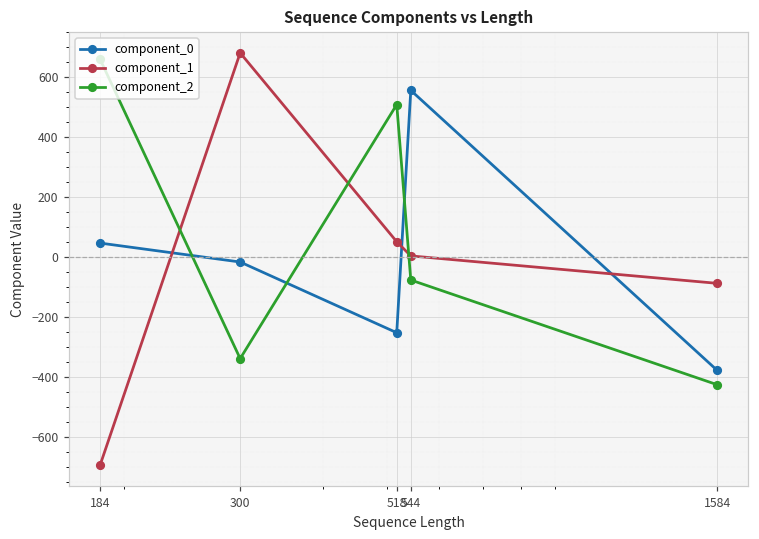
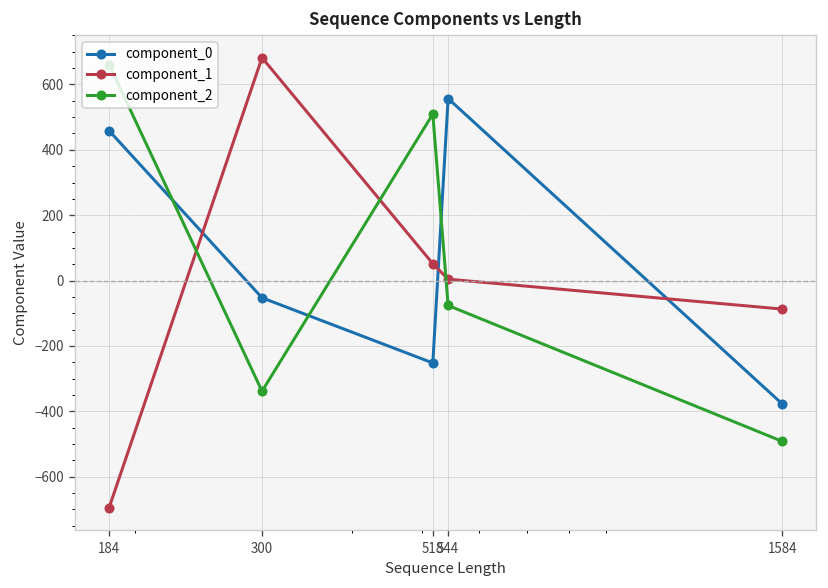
component_0, 184: 50 -> 460
component_0, 300: -20 -> -50
component_2, 1584: -430 -> -490
